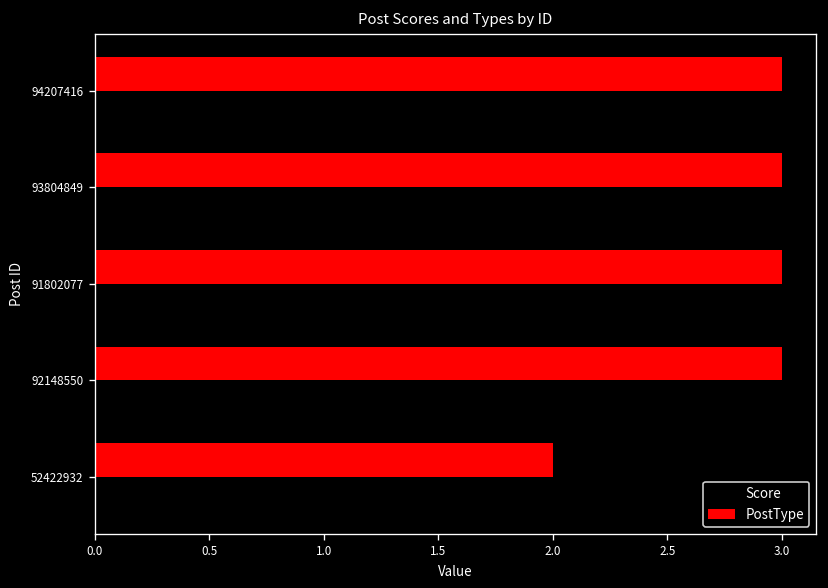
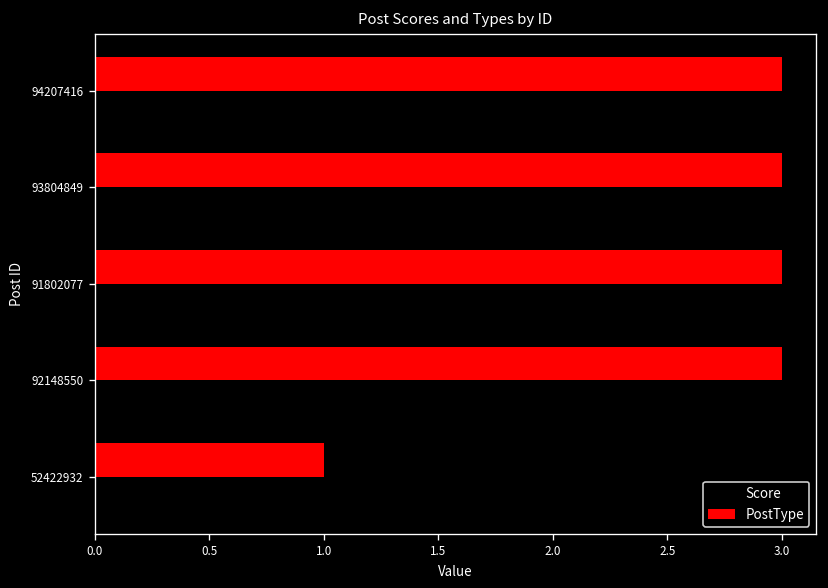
PostType, 52422932: 2 -> 1
